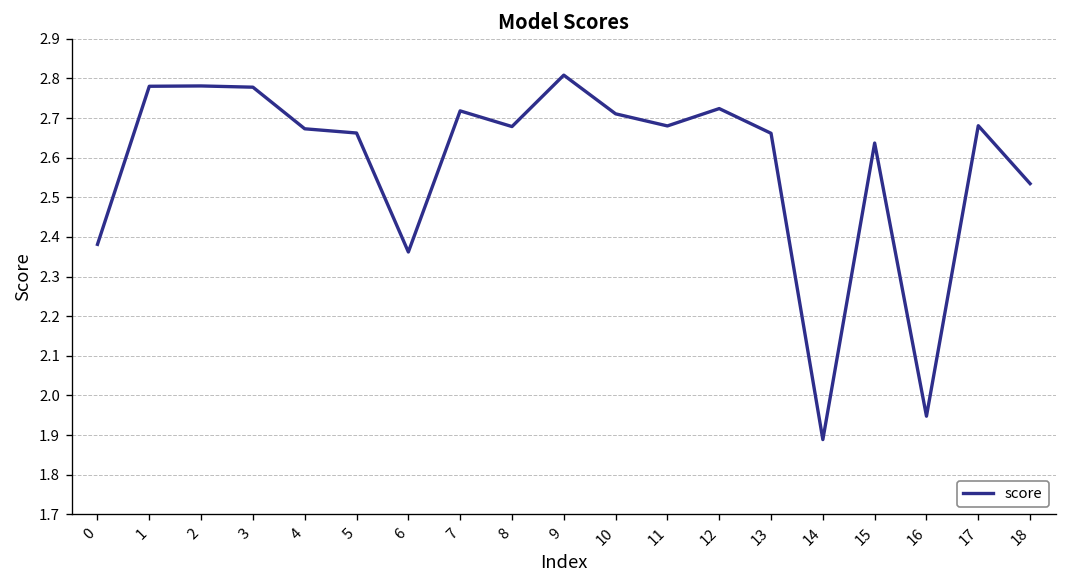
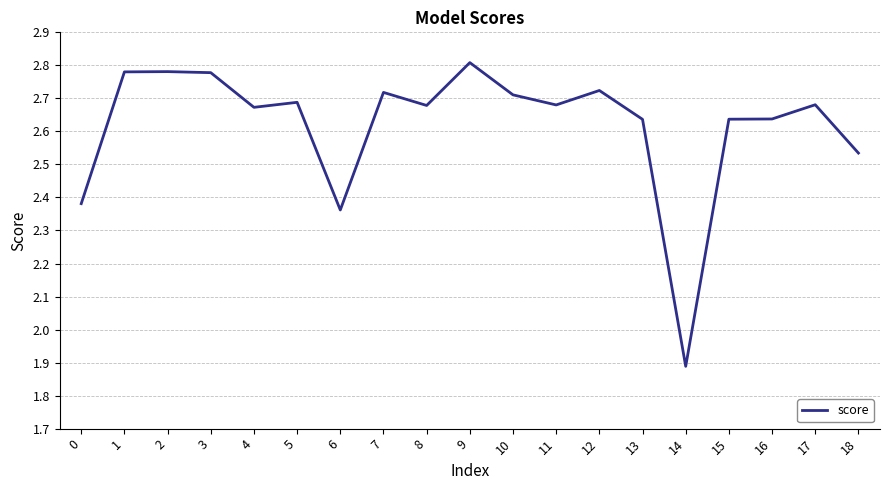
5: 2.66 -> 2.69
13: 2.66 -> 2.64
16: 1.95 -> 2.64
